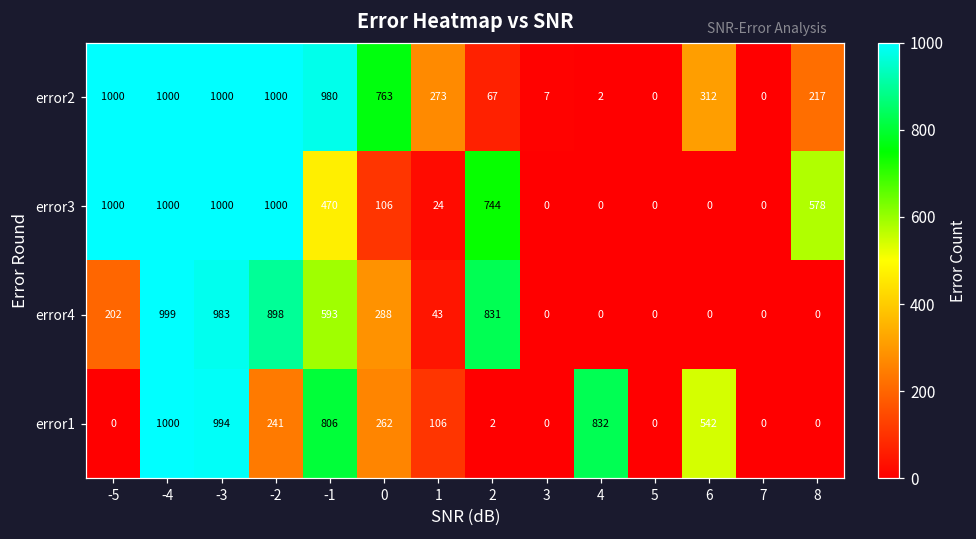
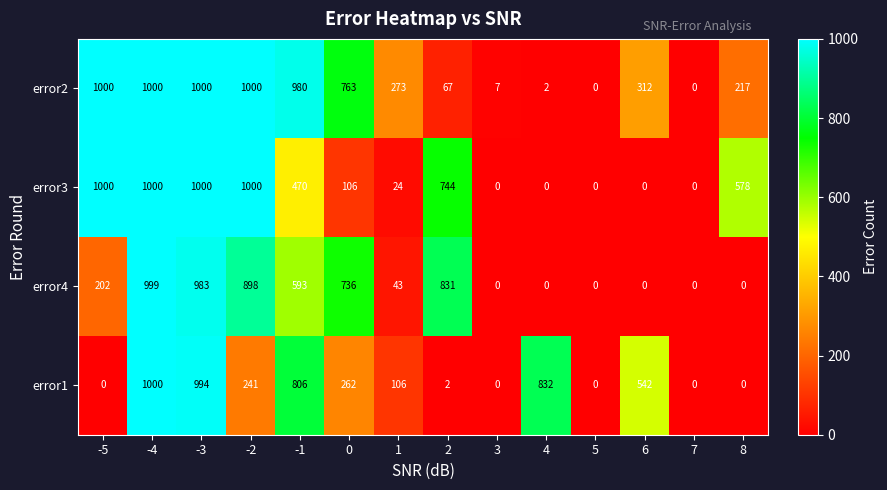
error4, 0: 288 -> 736
